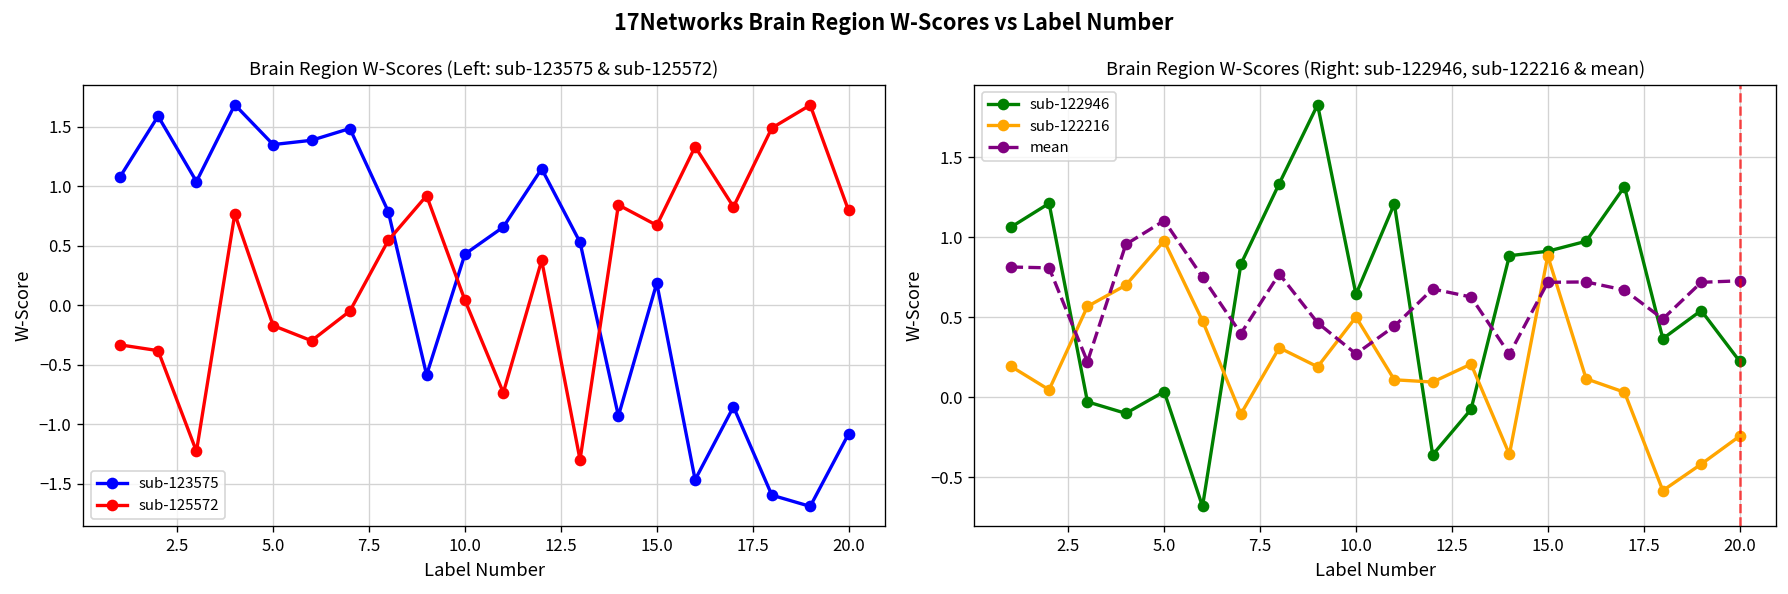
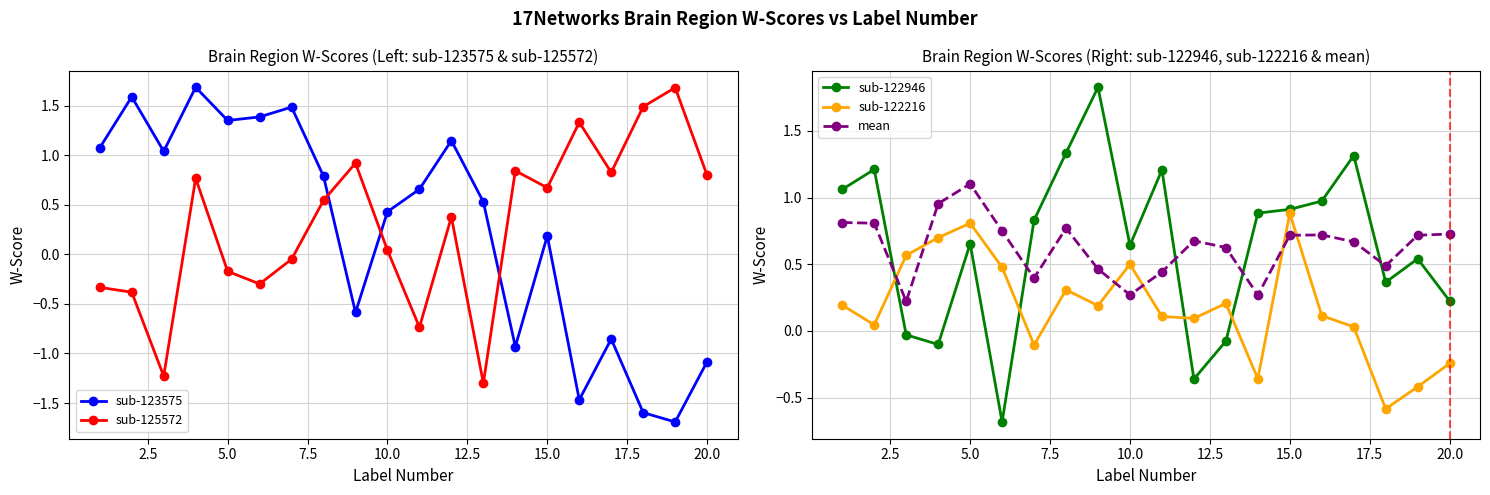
Brain Region W-Scores (Right: sub-122946, sub-122216 & mean), sub-122946, 5.0: 0.03 -> 0.65
Brain Region W-Scores (Right: sub-122946, sub-122216 & mean), sub-122216, 5.0: 0.98 -> 0.81
